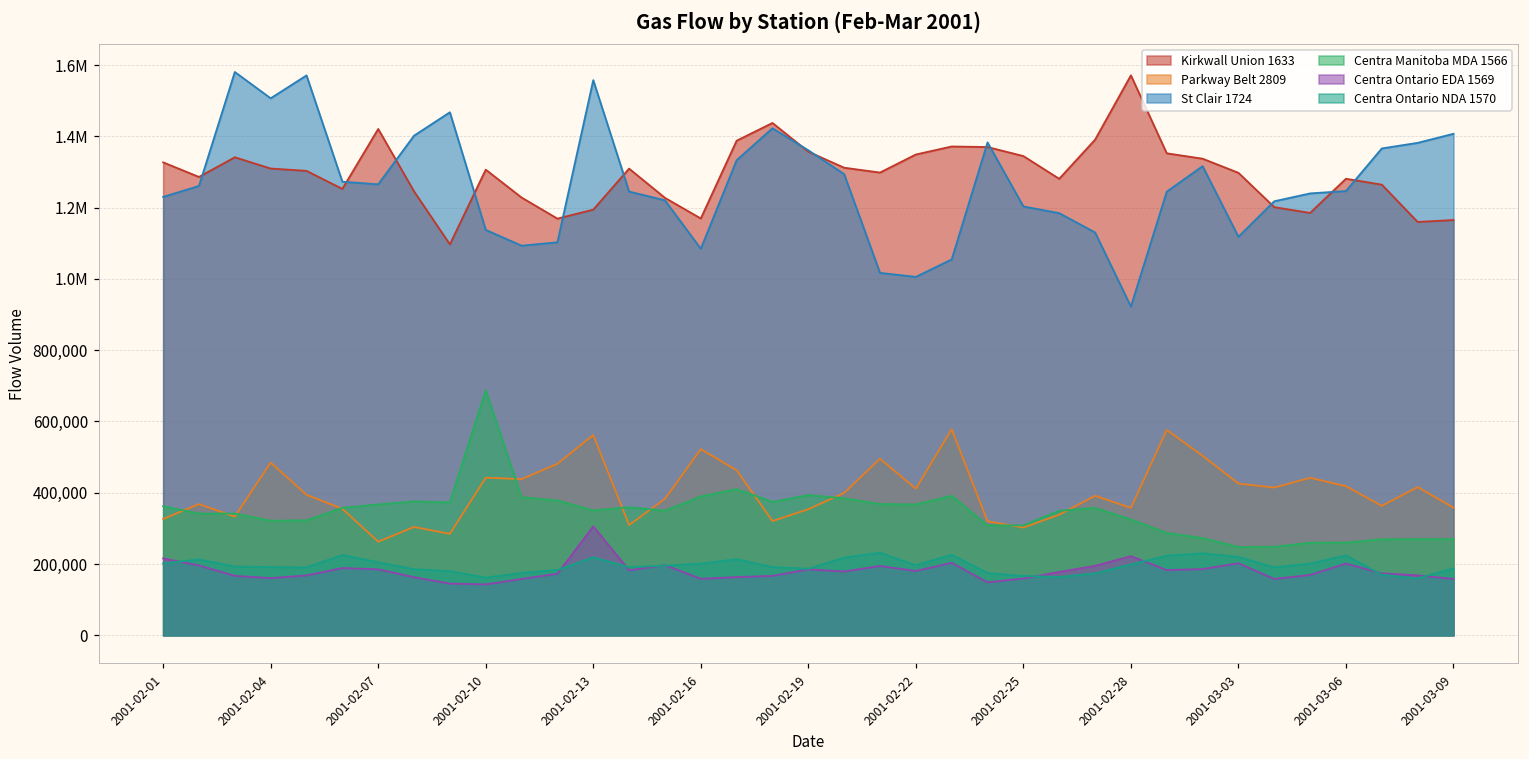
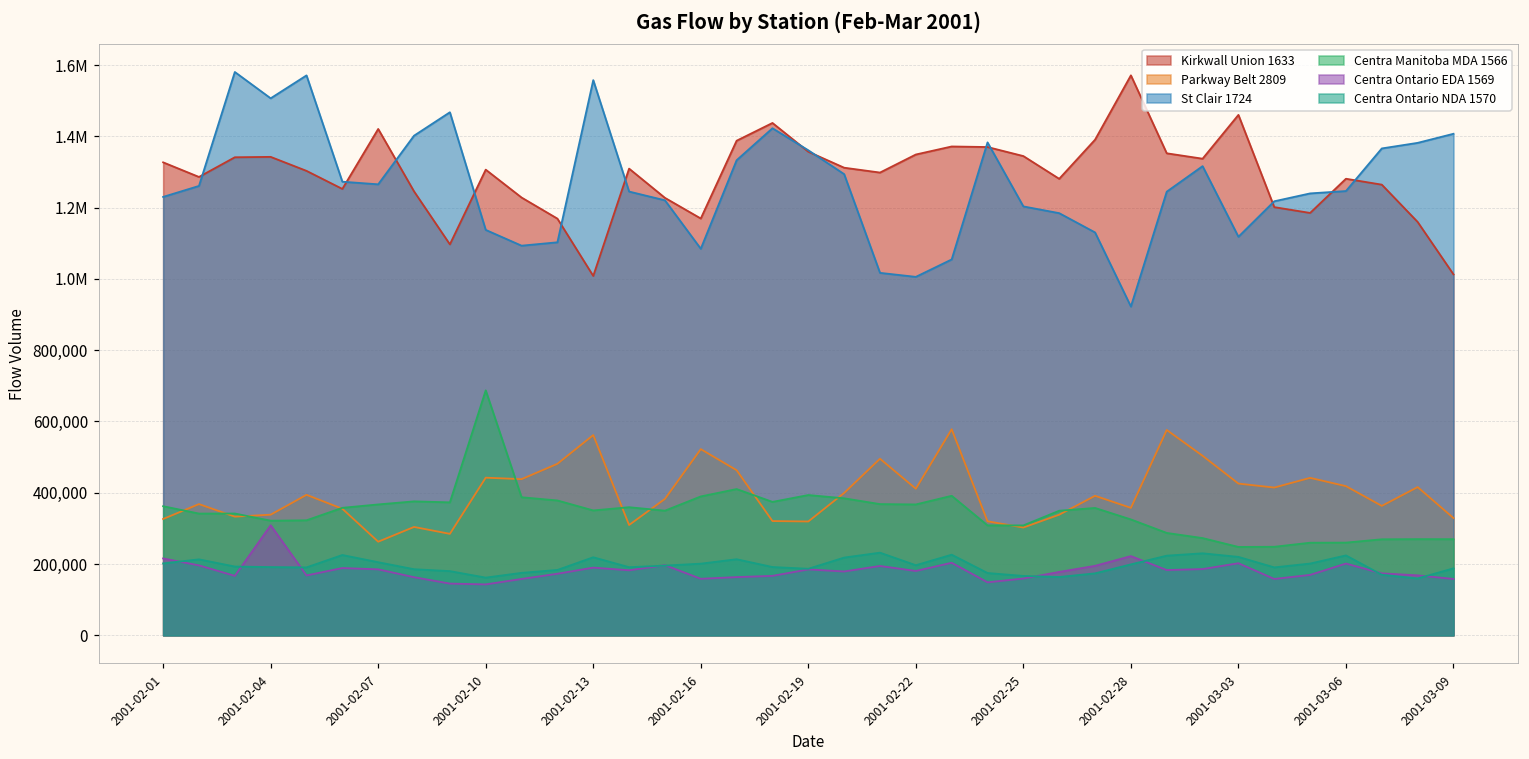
Kirkwall Union 1633, 2001-02-04: 1,310,000 -> 1,340,000
Parkway Belt 2809, 2001-02-04: 480,000 -> 340,000
Centra Ontario EDA 1569, 2001-02-04: 160,000 -> 310,000
Kirkwall Union 1633, 2001-02-13: 1,190,000 -> 1,010,000
Centra Ontario EDA 1569, 2001-02-13: 310,000 -> 190,000
Parkway Belt 2809, 2001-02-19: 350,000 -> 320,000
Kirkwall Union 1633, 2001-03-03: 1,300,000 -> 1,460,000
Kirkwall Union 1633, 2001-03-09: 1,170,000 -> 1,010,000
Parkway Belt 2809, 2001-03-09: 360,000 -> 330,000
